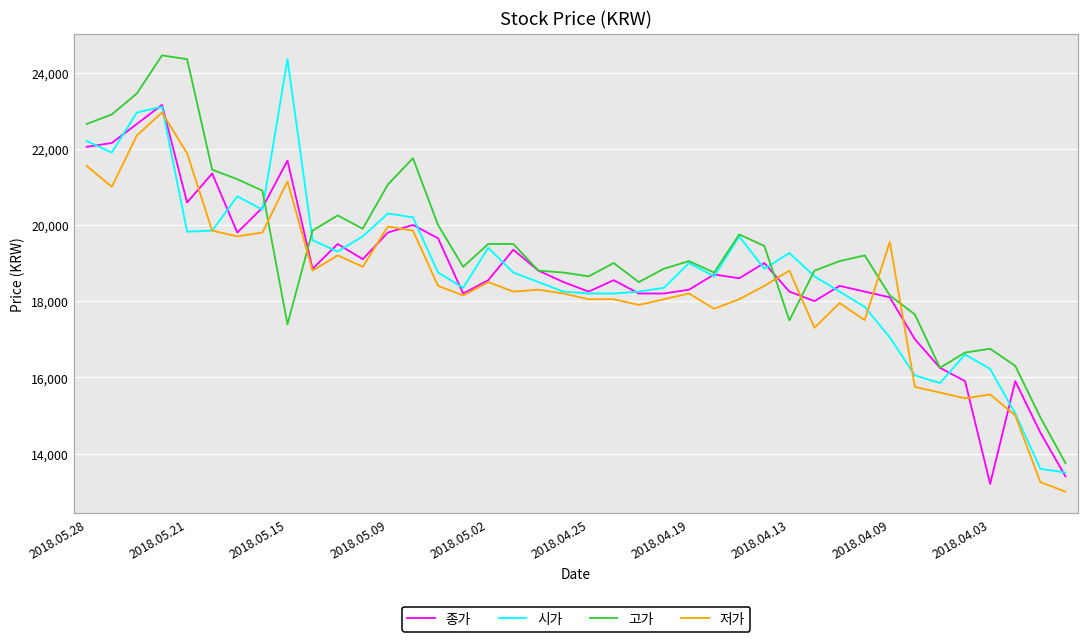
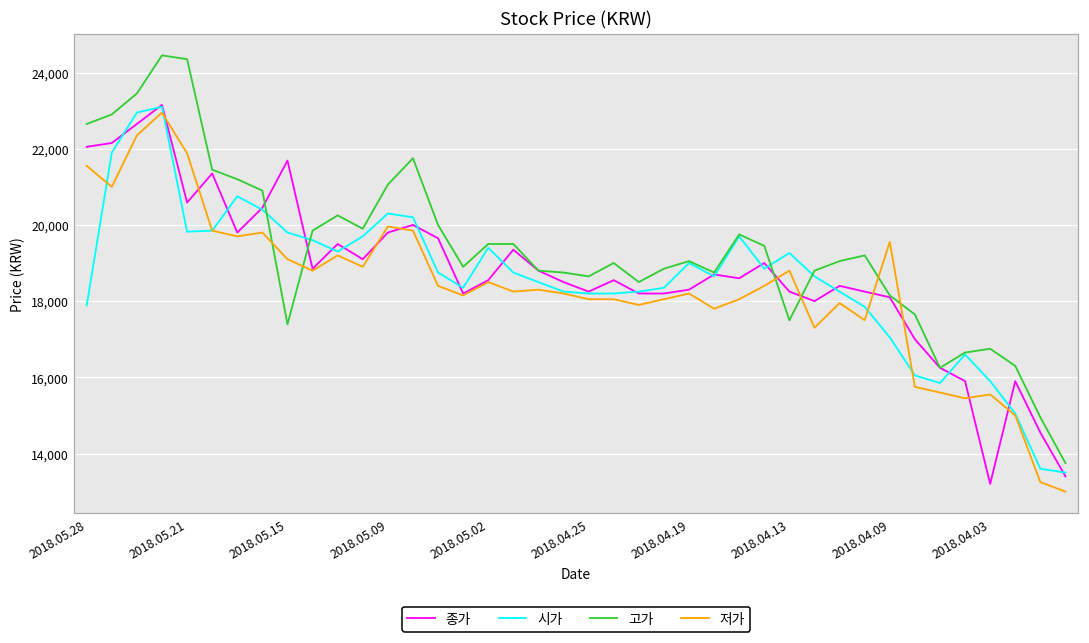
시가, 2018.05.28: 22,200 -> 17,900
시가, 2018.05.15: 24,400 -> 19,800
저가, 2018.05.15: 21,100 -> 19,100
시가, 2018.04.03: 16,200 -> 15,900
